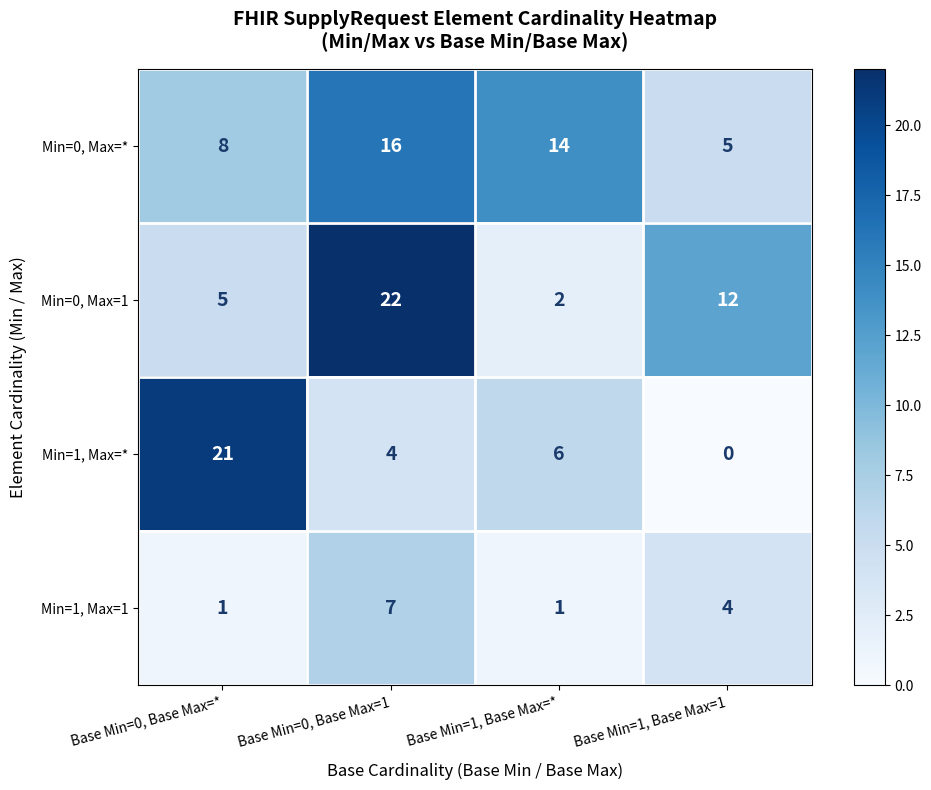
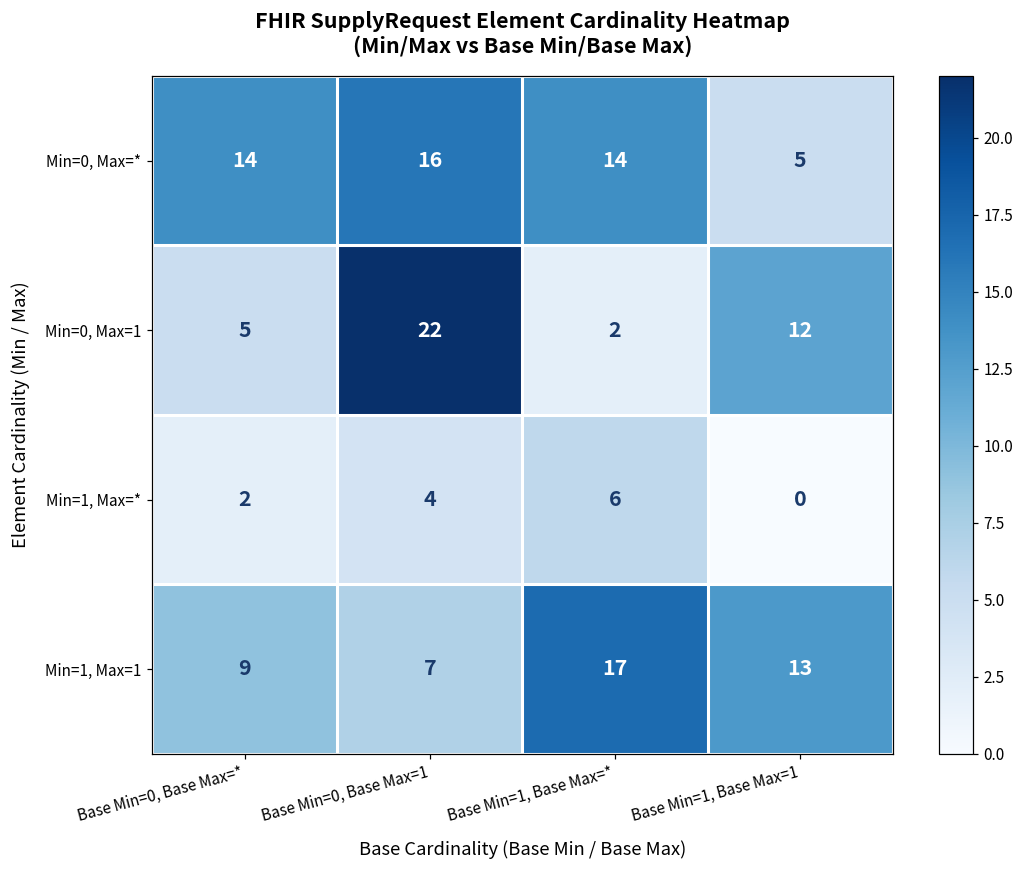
Min=0, Max=*, Base Min=0, Base Max=*: 8 -> 14
Min=1, Max=*, Base Min=0, Base Max=*: 21 -> 2
Min=1, Max=1, Base Min=0, Base Max=*: 1 -> 9
Min=1, Max=1, Base Min=1, Base Max=*: 1 -> 17
Min=1, Max=1, Base Min=1, Base Max=1: 4 -> 13
